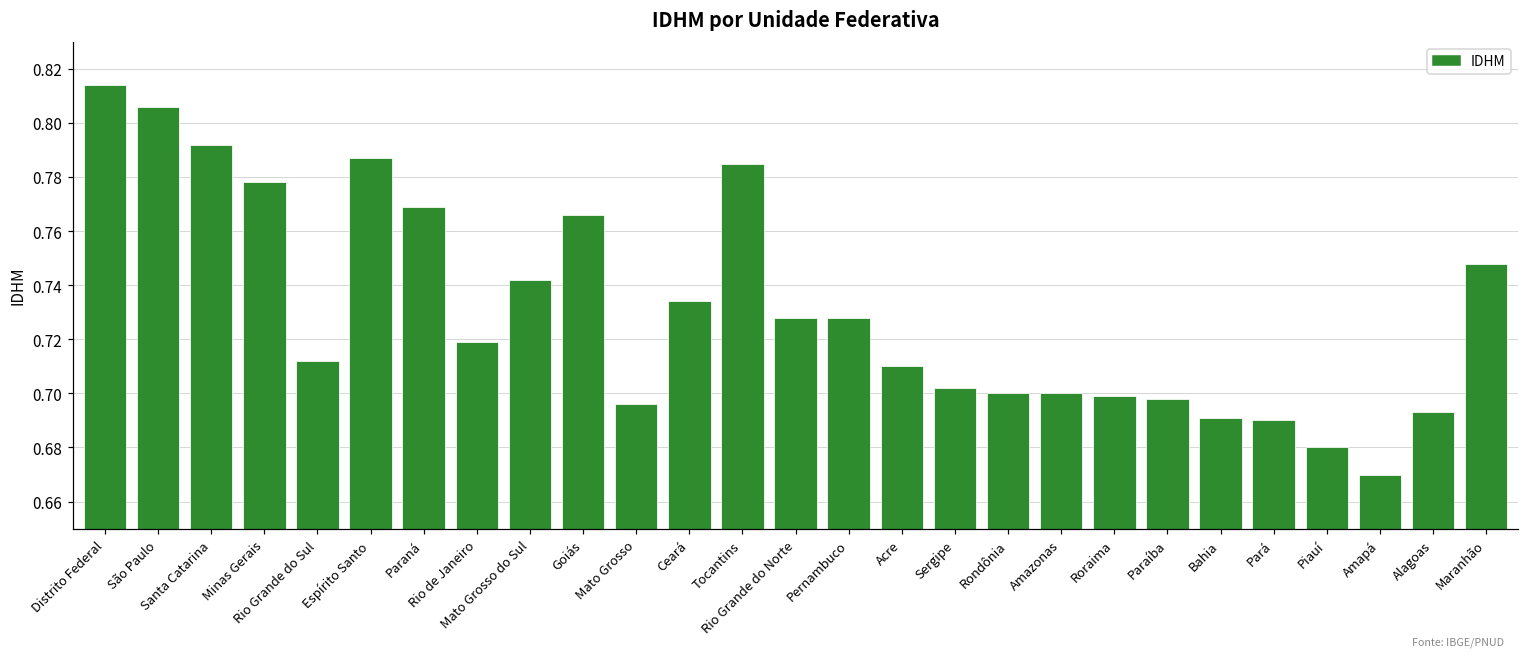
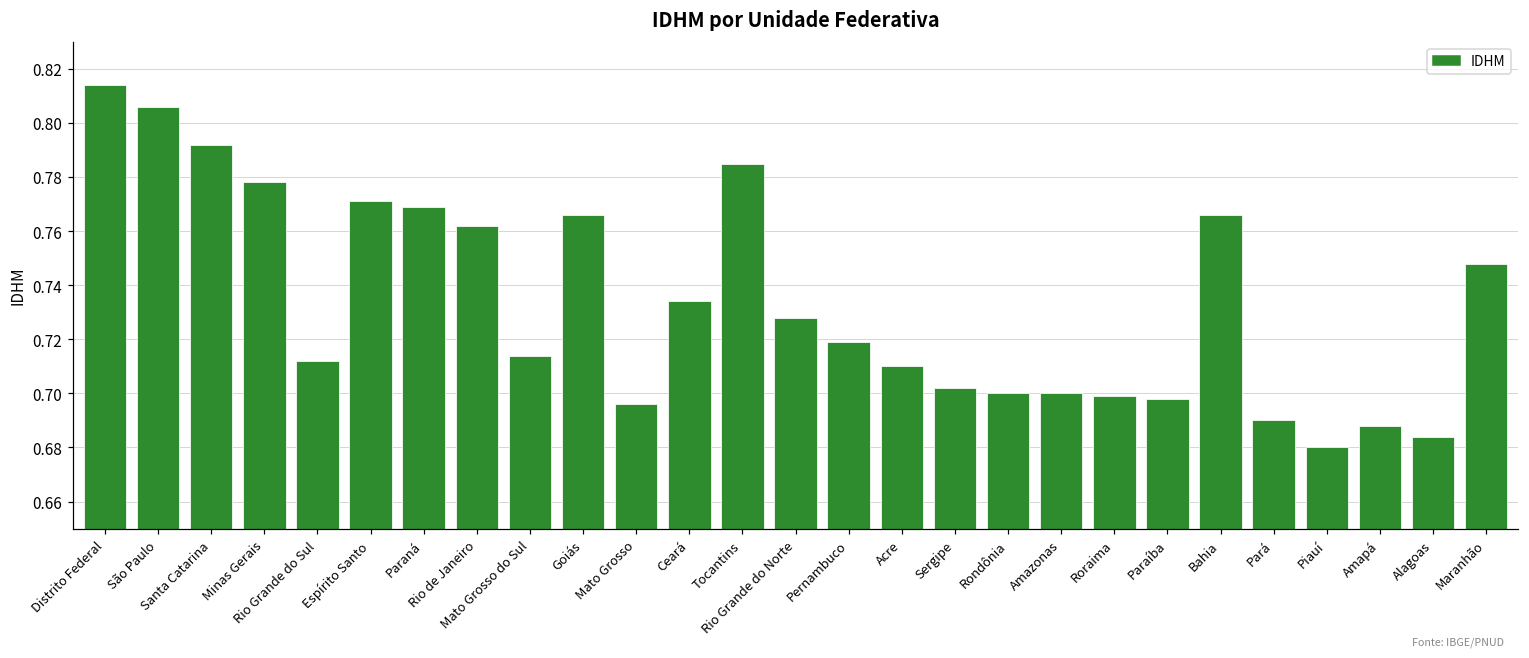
Espírito Santo: 0.787 -> 0.771
Rio de Janeiro: 0.719 -> 0.762
Mato Grosso do Sul: 0.742 -> 0.714
Pernambuco: 0.728 -> 0.719
Bahia: 0.691 -> 0.766
Amapá: 0.670 -> 0.688
Alagoas: 0.693 -> 0.684
